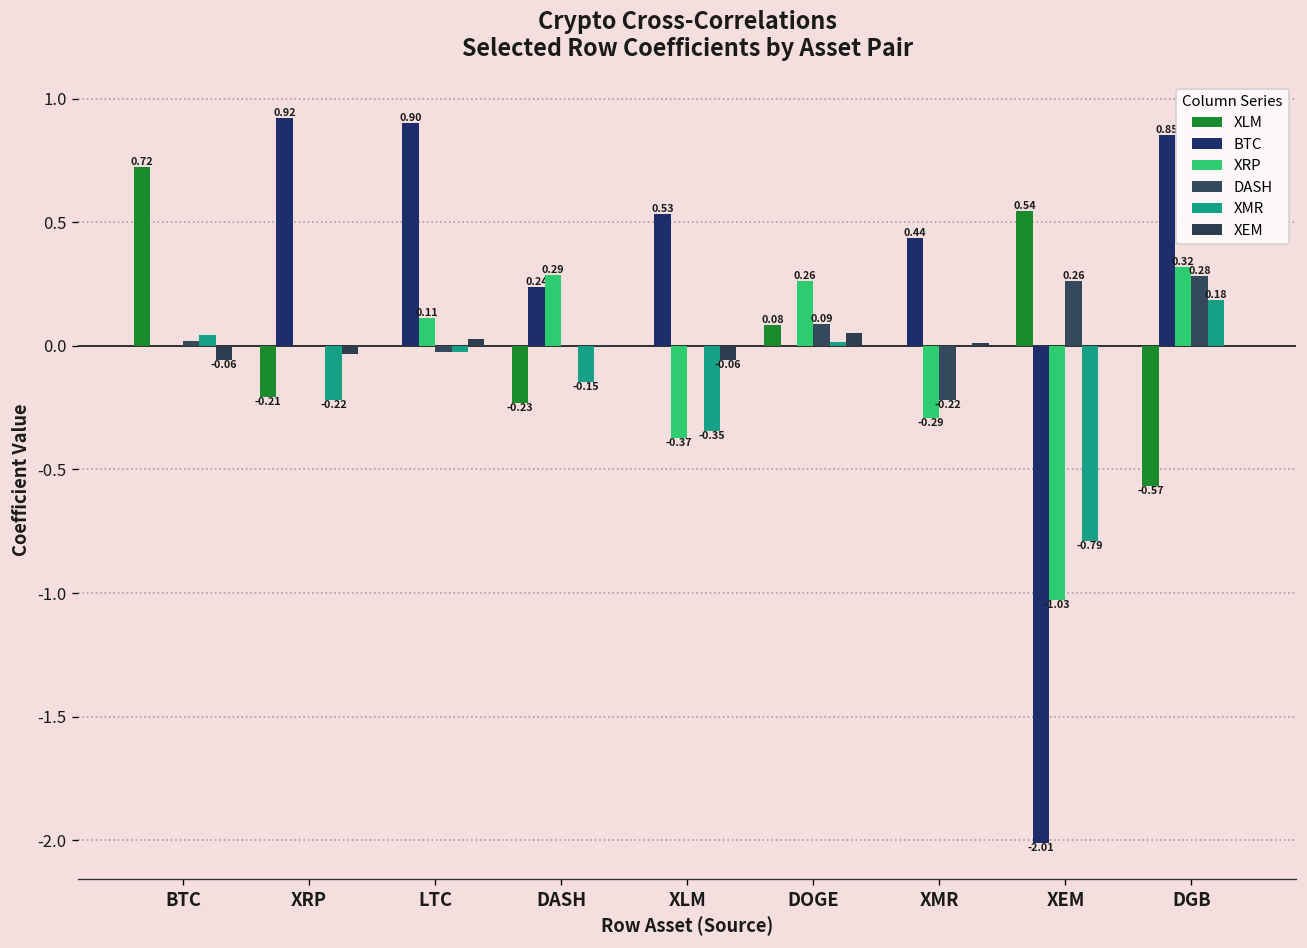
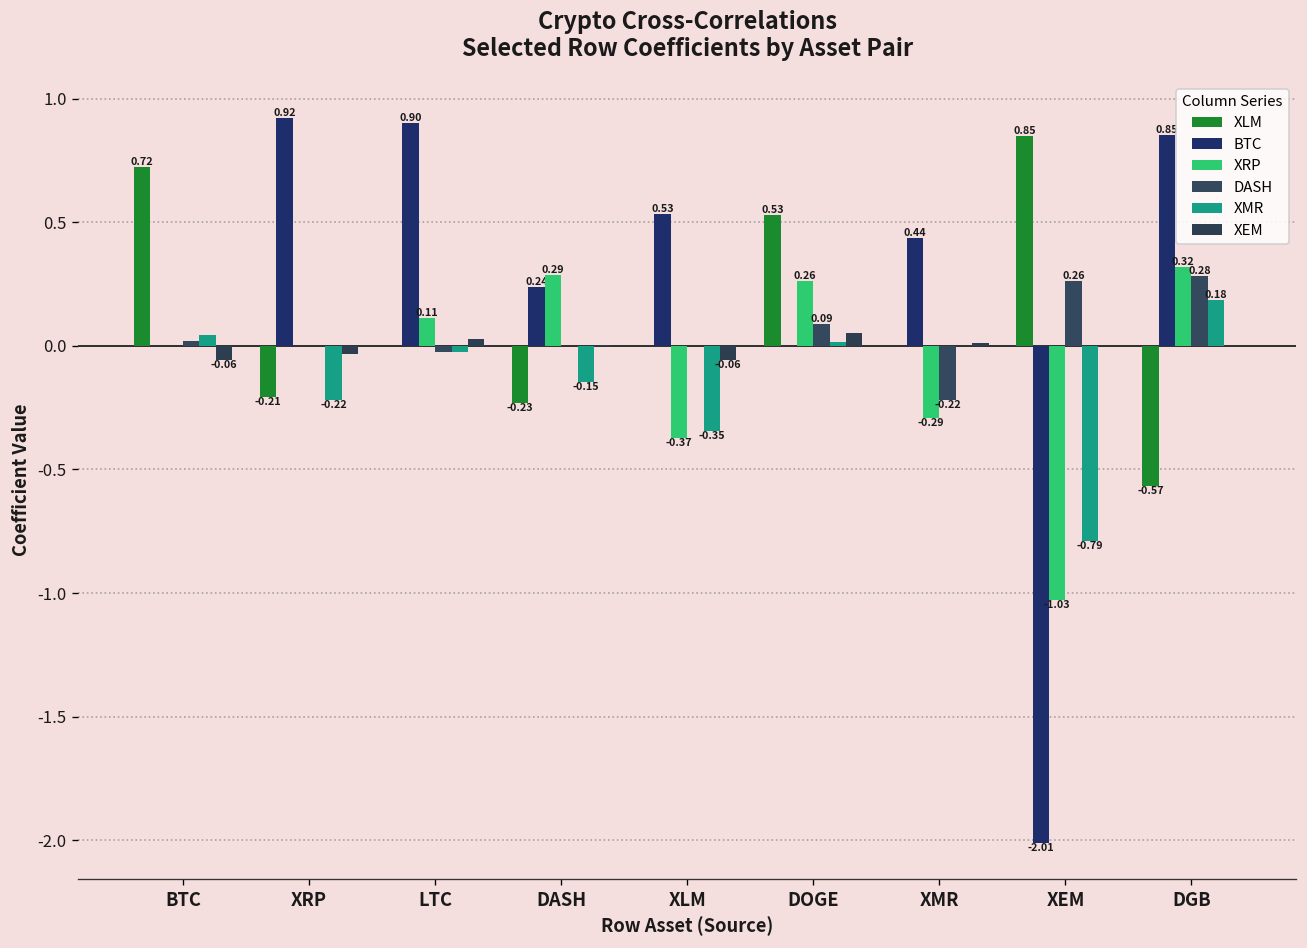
XLM, DOGE: 0.08 -> 0.53
XLM, XEM: 0.54 -> 0.85
